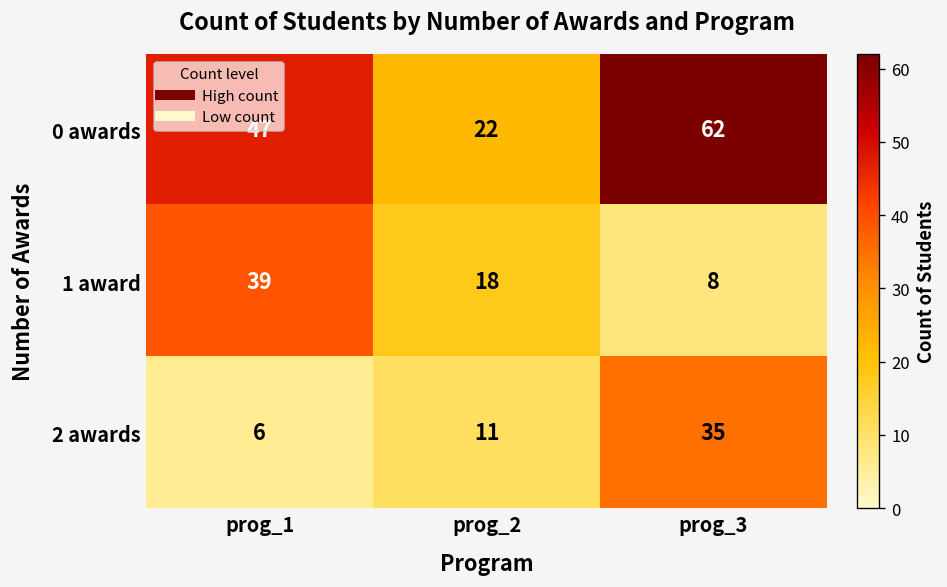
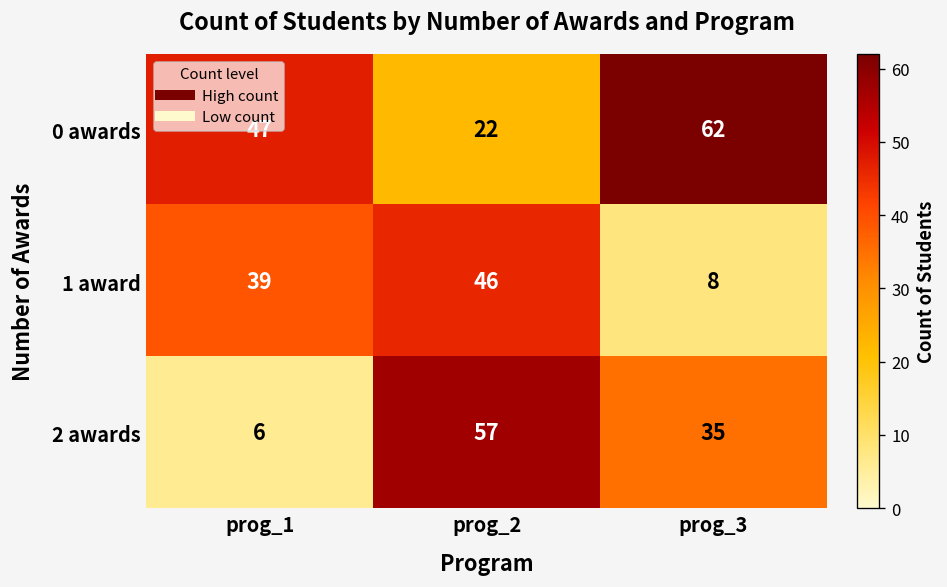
1 award, prog_2: 18 -> 46
2 awards, prog_2: 11 -> 57
